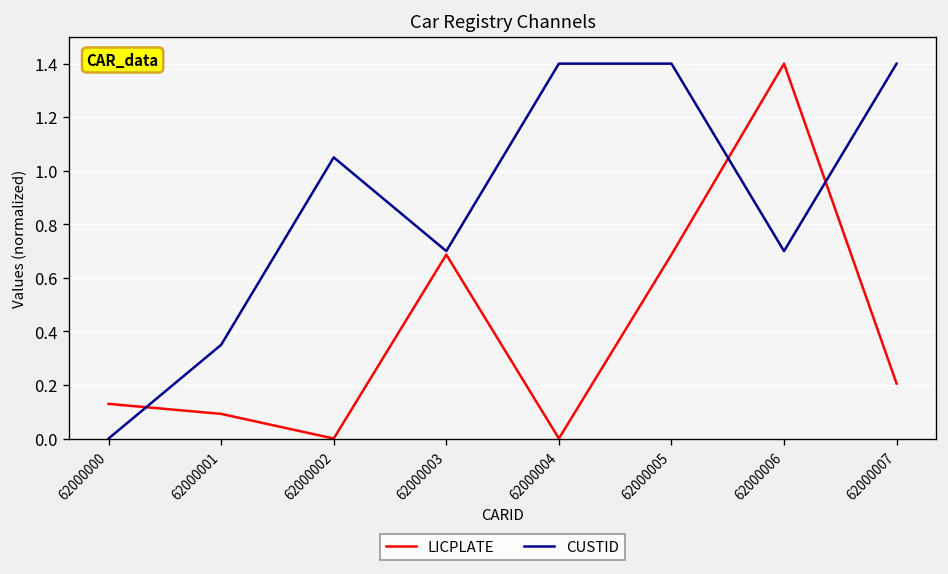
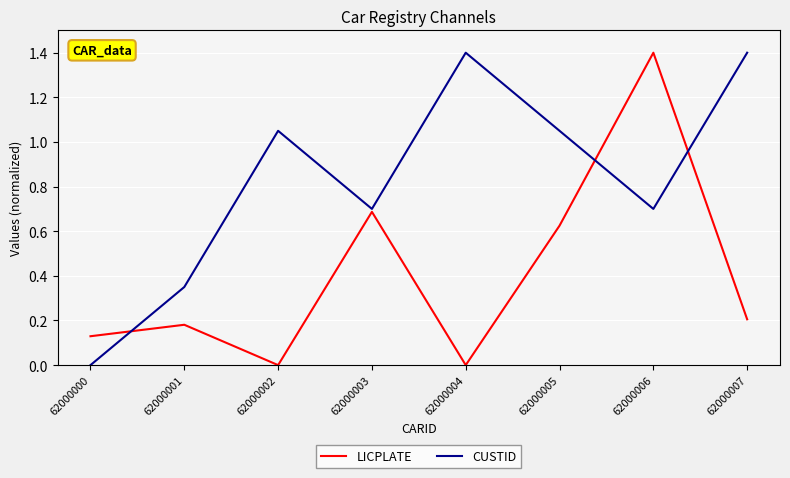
LICPLATE, 62000001: 0.09 -> 0.18
LICPLATE, 62000005: 0.69 -> 0.63
CUSTID, 62000005: 1.40 -> 1.05
